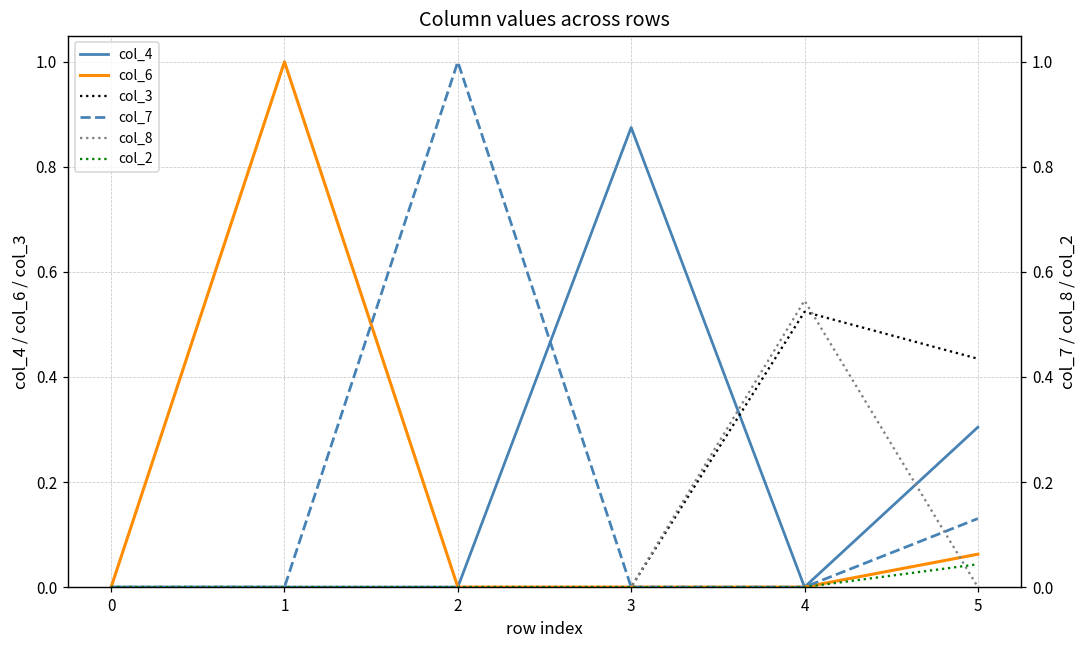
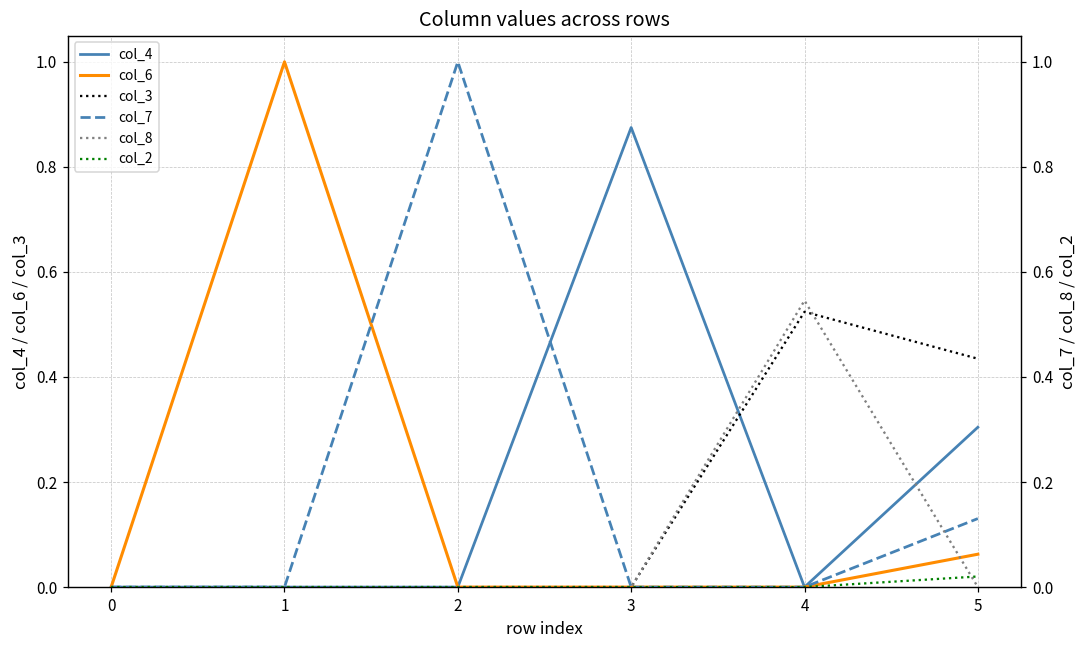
col_2, 5: 0.04 -> 0.02
